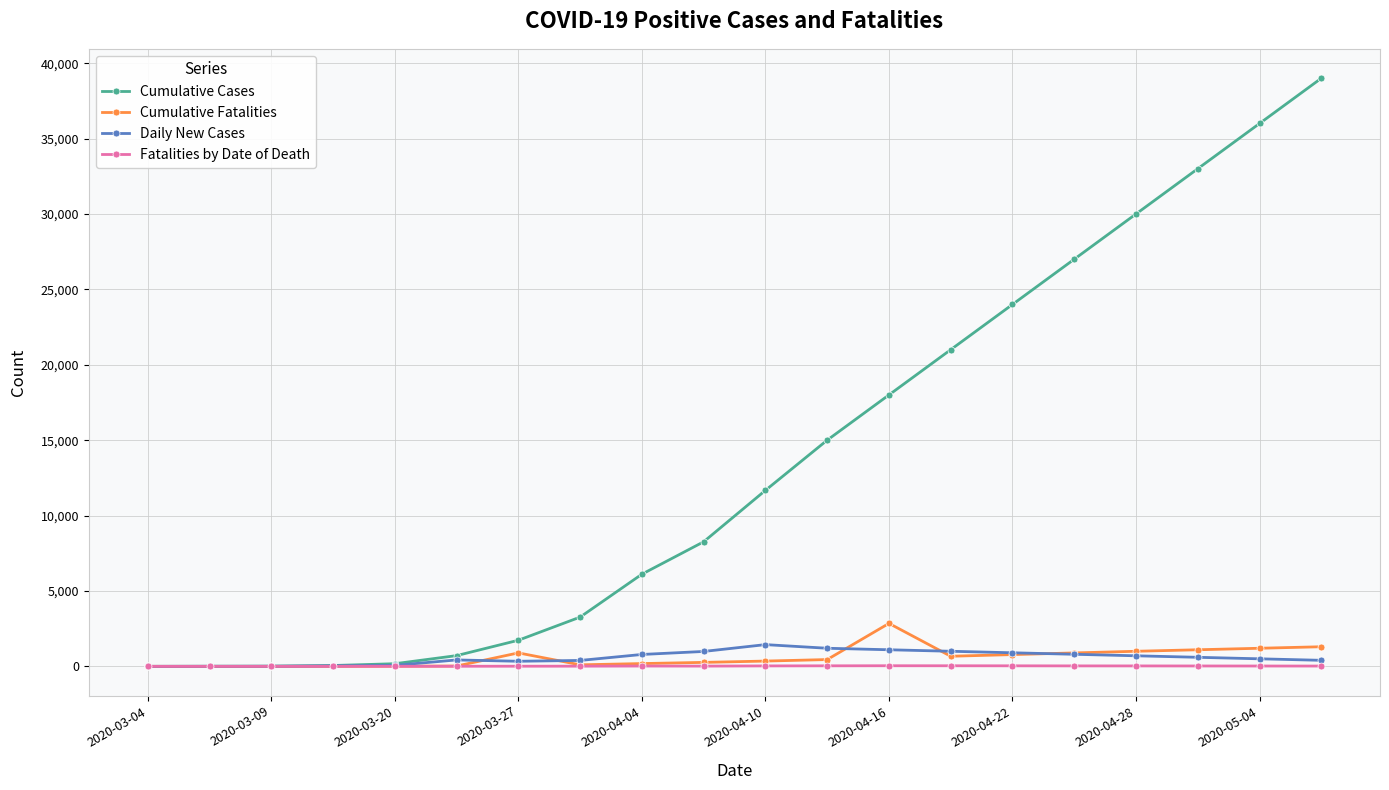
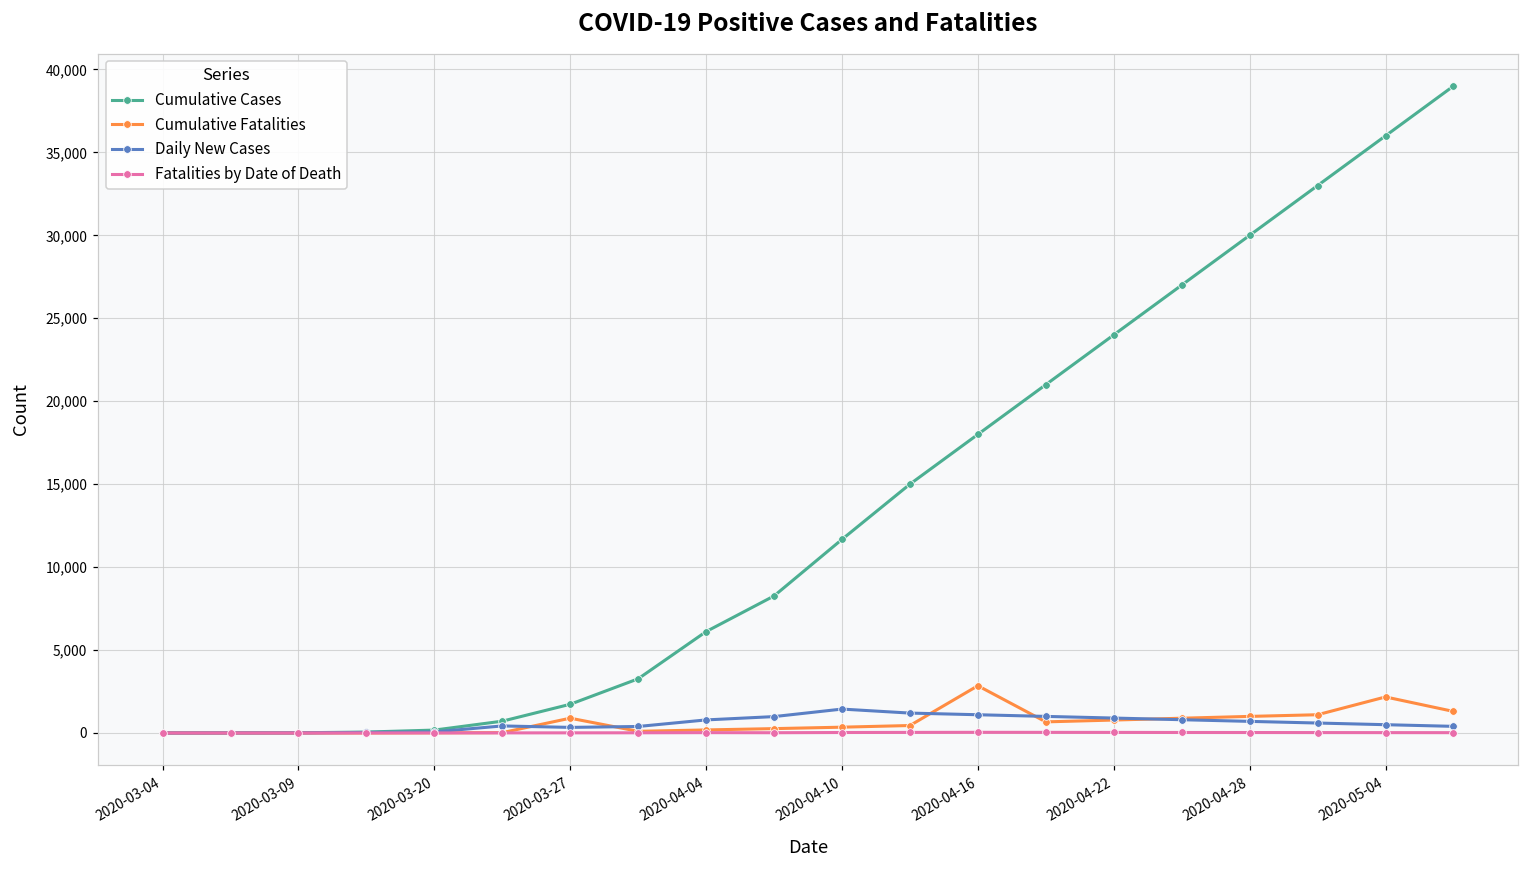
Cumulative Fatalities, 2020-05-04: 1,200 -> 2,200
